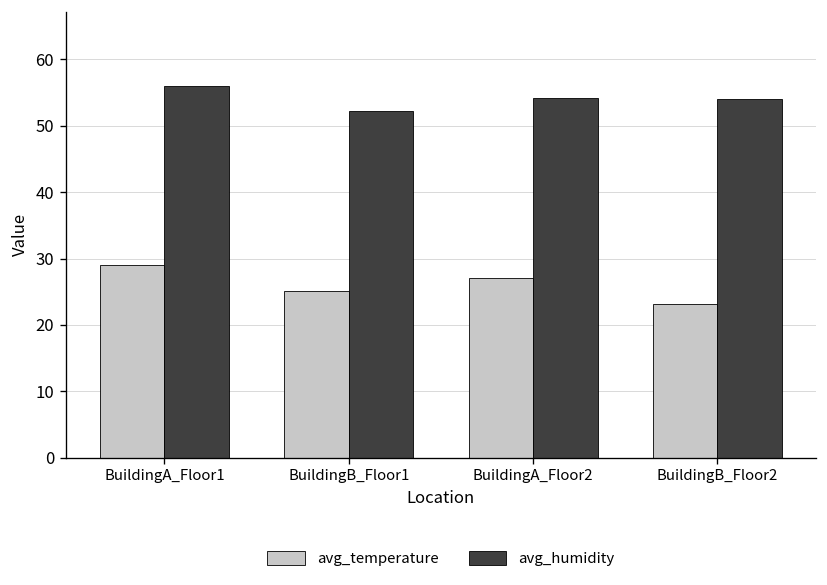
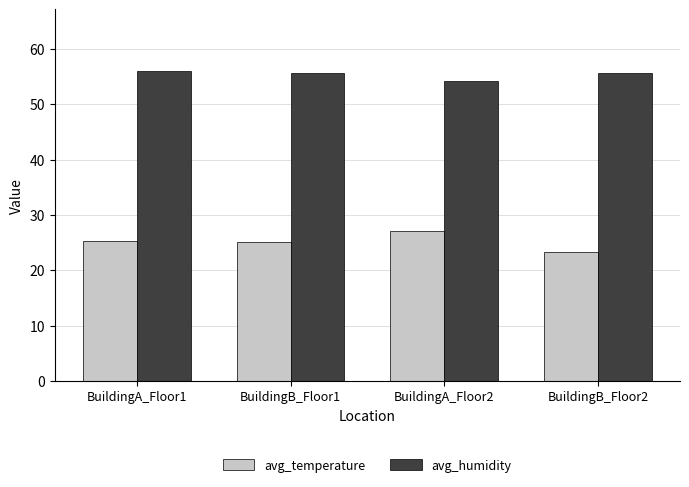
avg_temperature, BuildingA_Floor1: 29 -> 25
avg_humidity, BuildingB_Floor1: 52 -> 56
avg_humidity, BuildingB_Floor2: 54 -> 56
